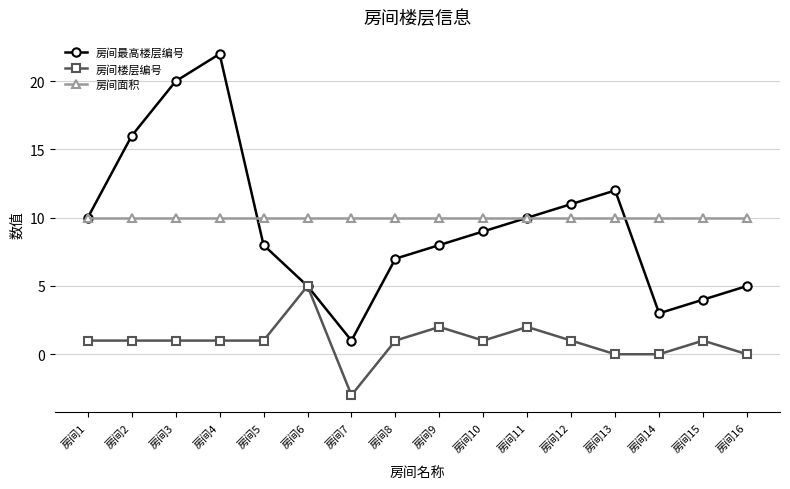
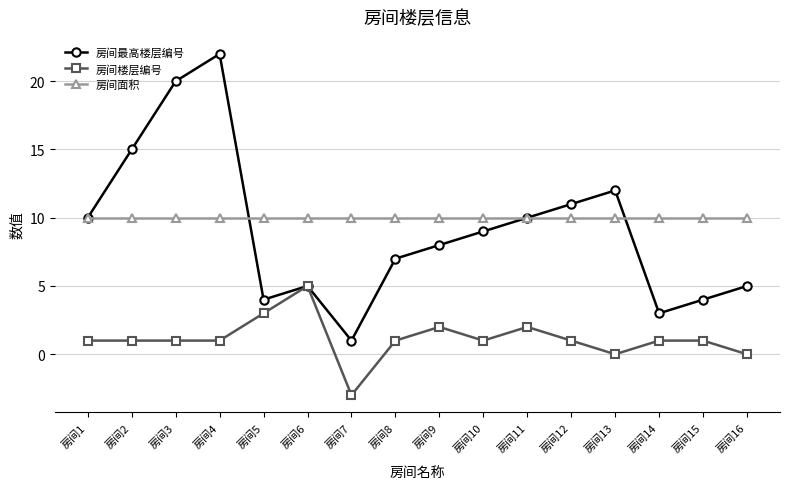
房间最高楼层编号, 房间2: 16 -> 15
房间最高楼层编号, 房间5: 8 -> 4
房间楼层编号, 房间5: 1 -> 3
房间楼层编号, 房间14: 0 -> 1
